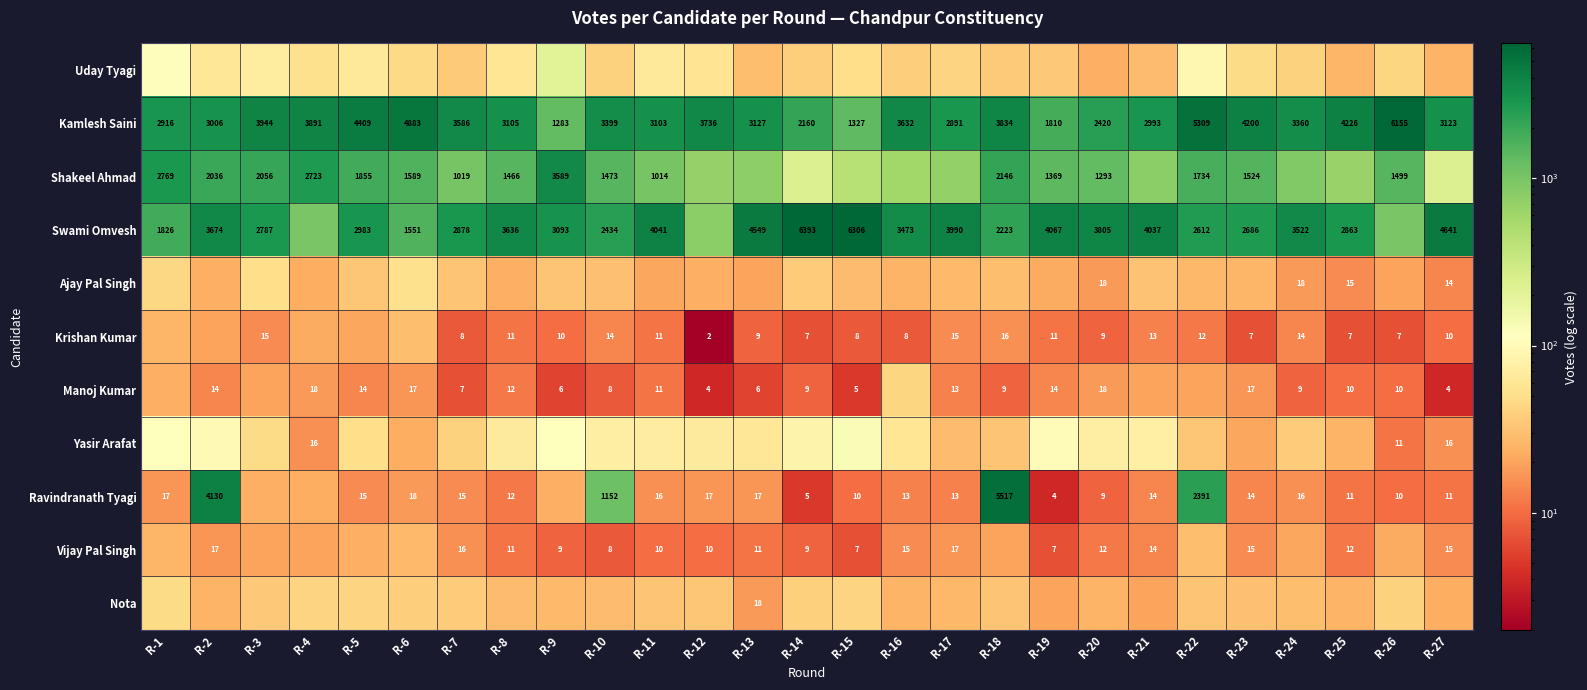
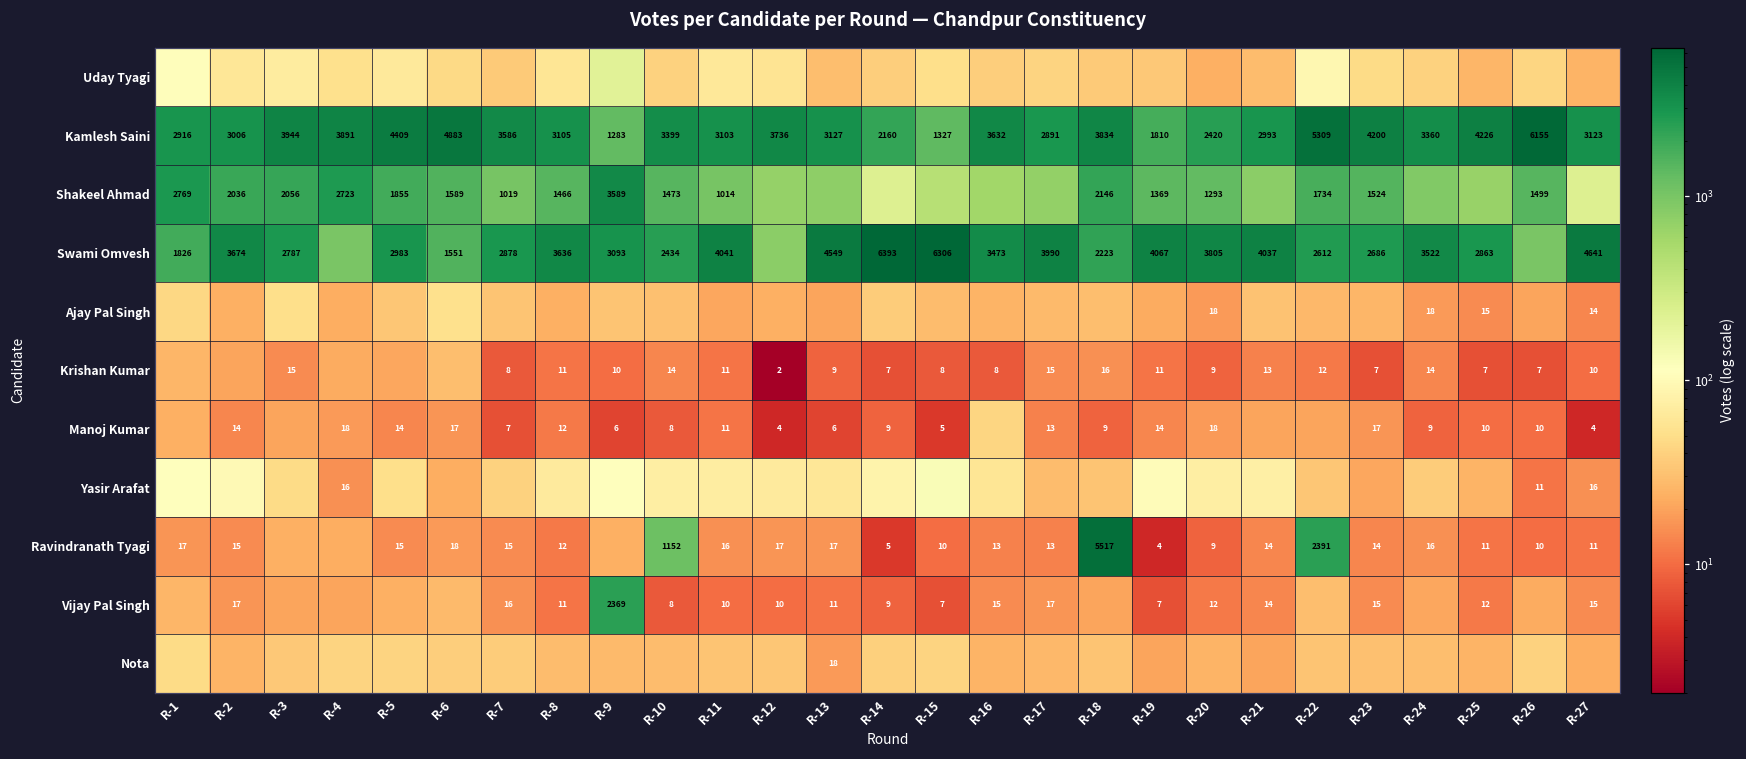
Ravindranath Tyagi, R-2: 4130 -> 15
Vijay Pal Singh, R-9: 9 -> 2369
